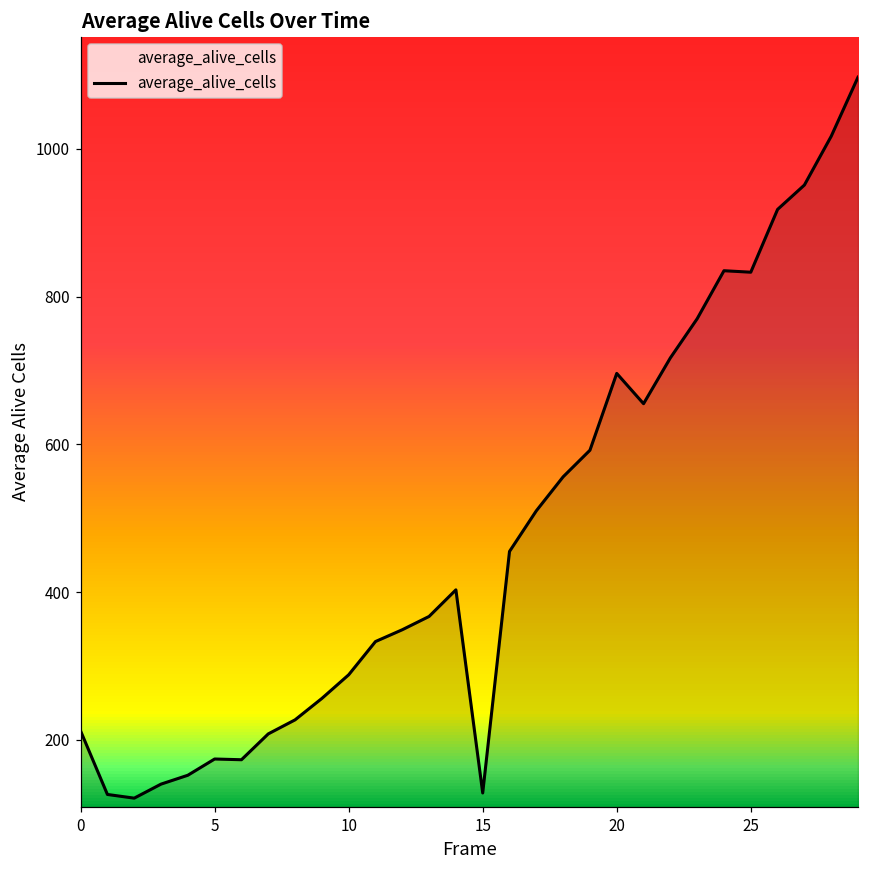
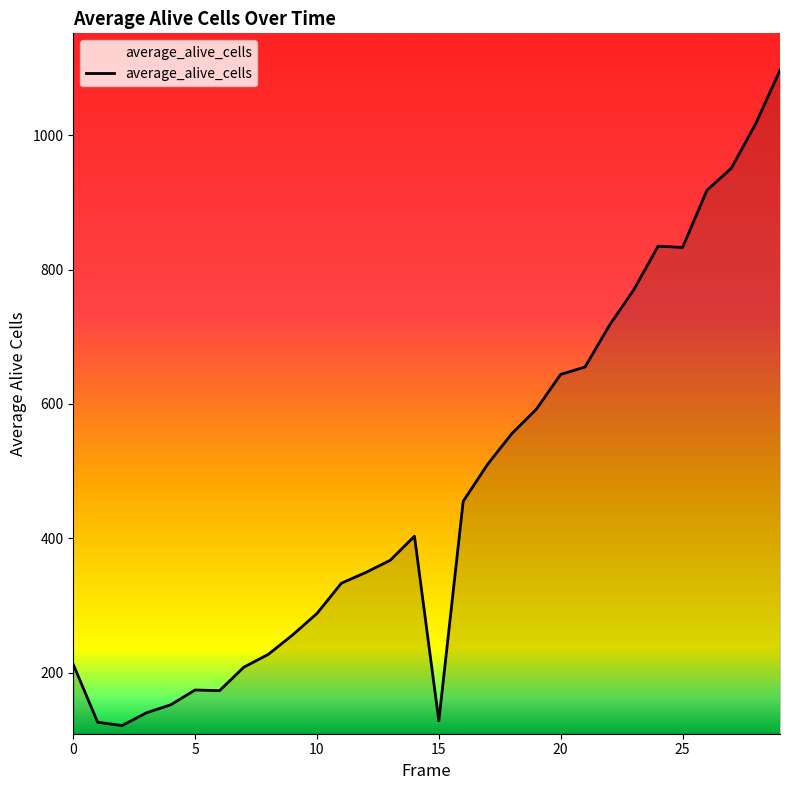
20: 700 -> 640
